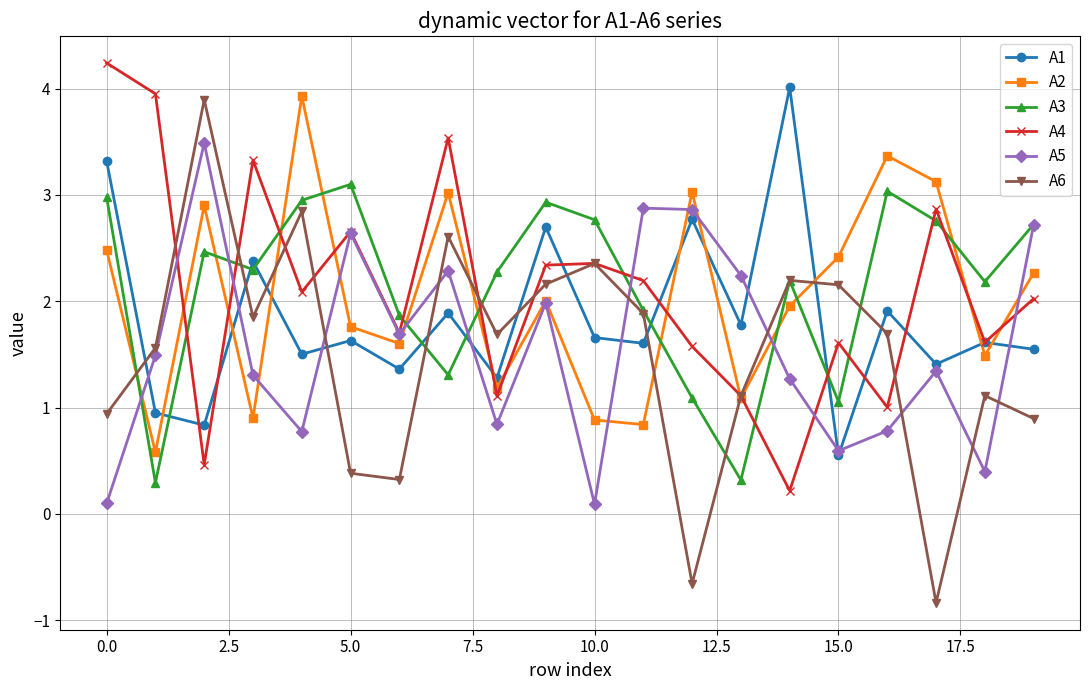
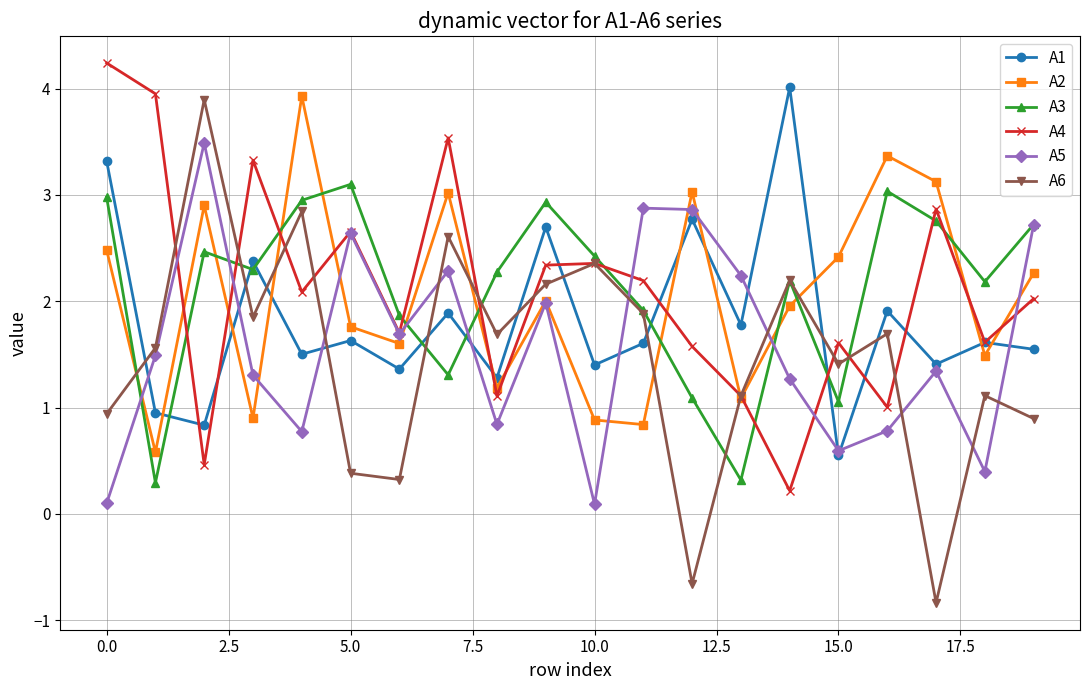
A1, 10.0: 1.66 -> 1.40
A3, 10.0: 2.77 -> 2.42
A6, 15.0: 2.15 -> 1.41
